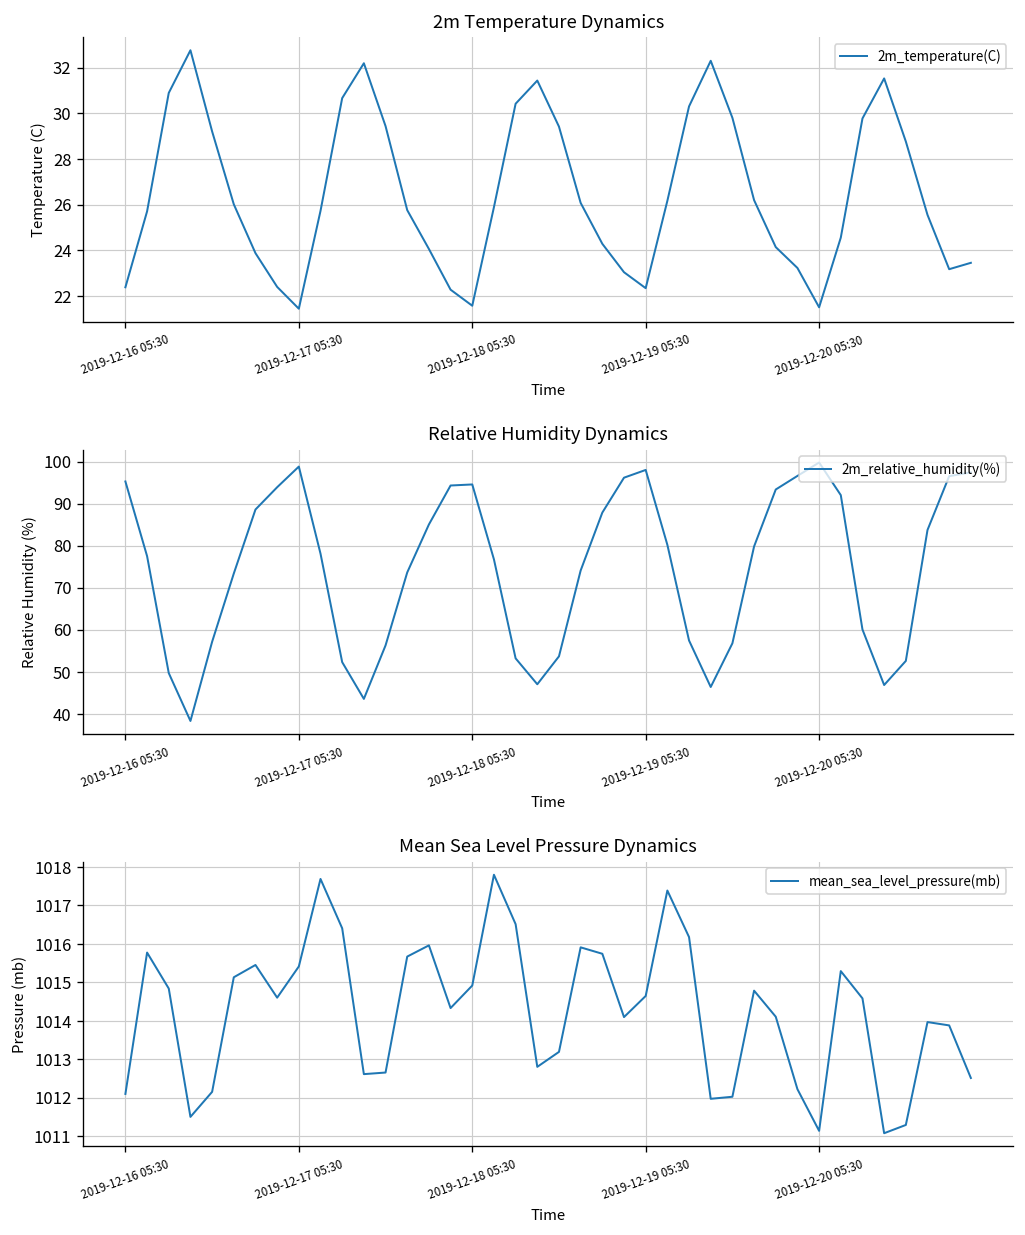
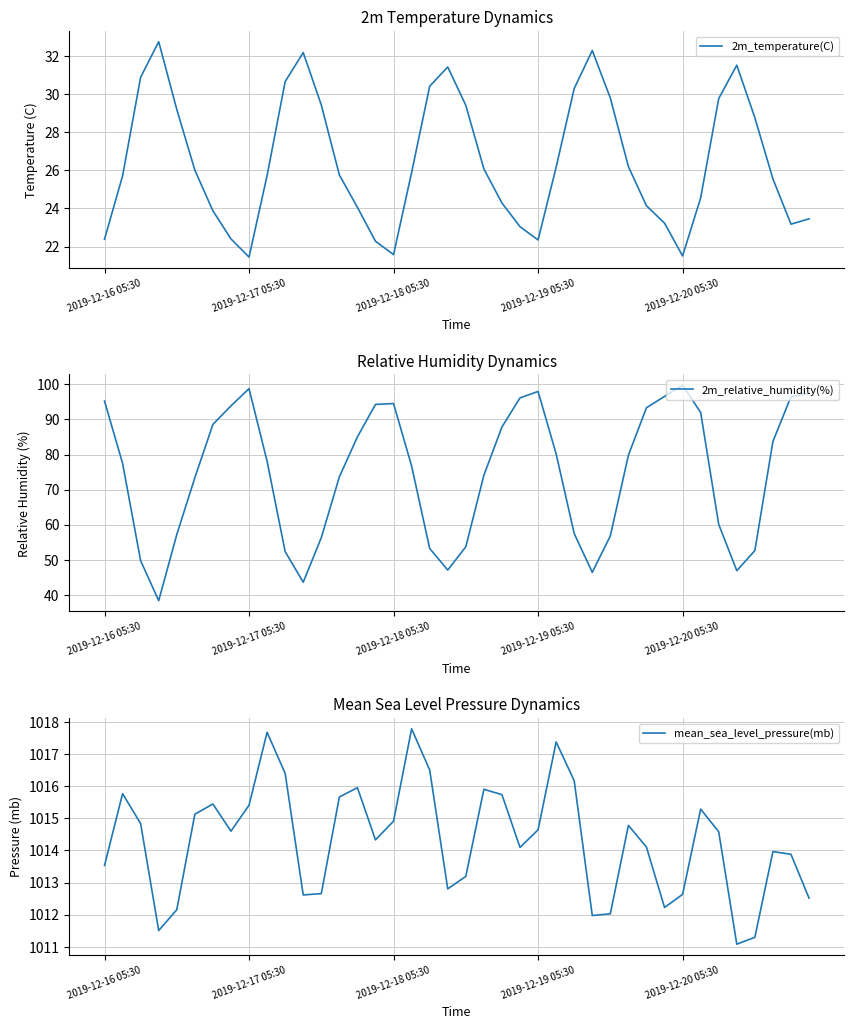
Mean Sea Level Pressure Dynamics, 2019-12-16 05:30: 1012.1 -> 1013.5
Mean Sea Level Pressure Dynamics, 2019-12-20 05:30: 1011.1 -> 1012.6
